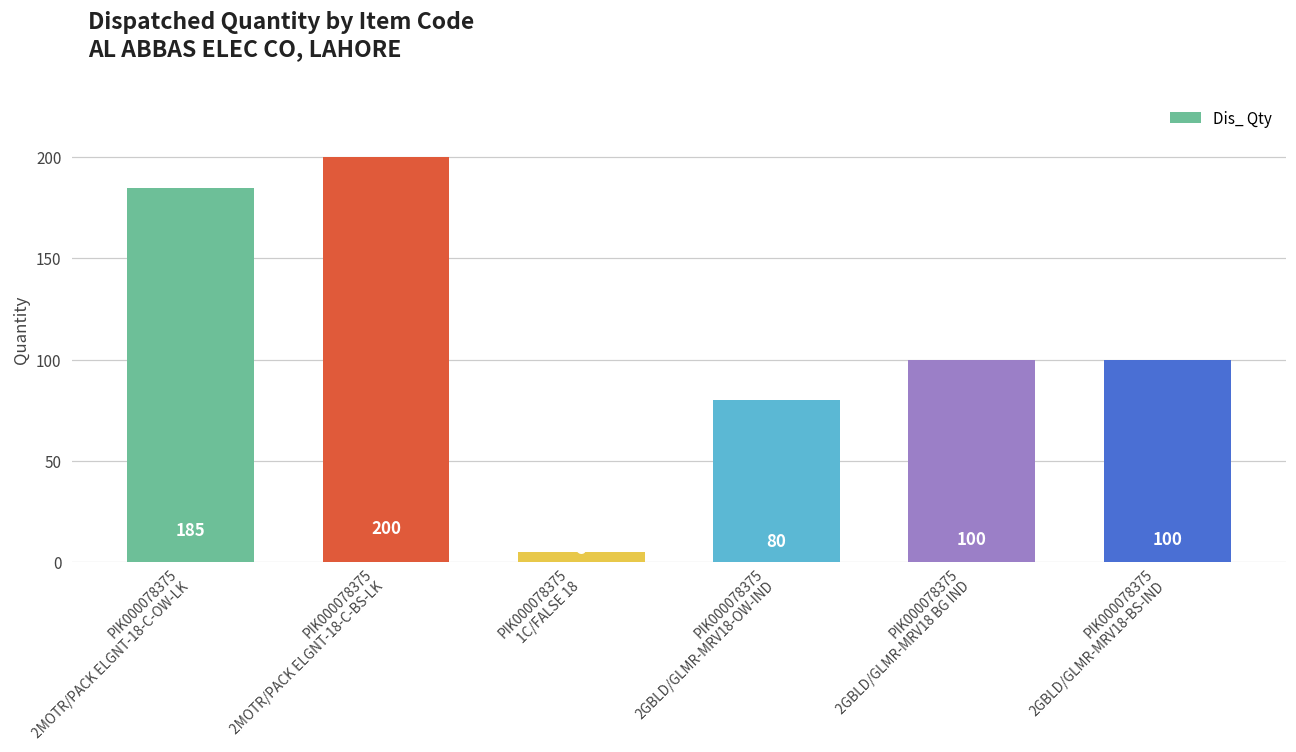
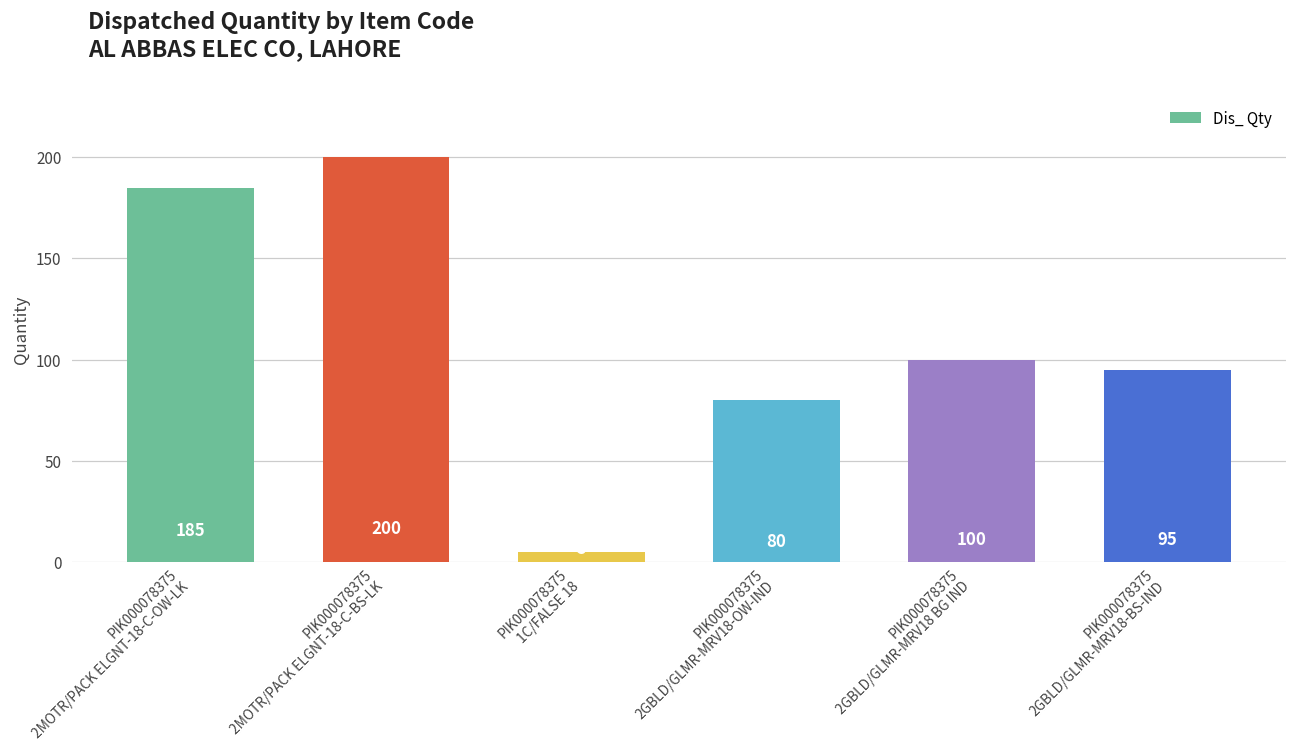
PIK000078375 2GBLD/GLMR-MRV18-BS-IND: 100 -> 95
